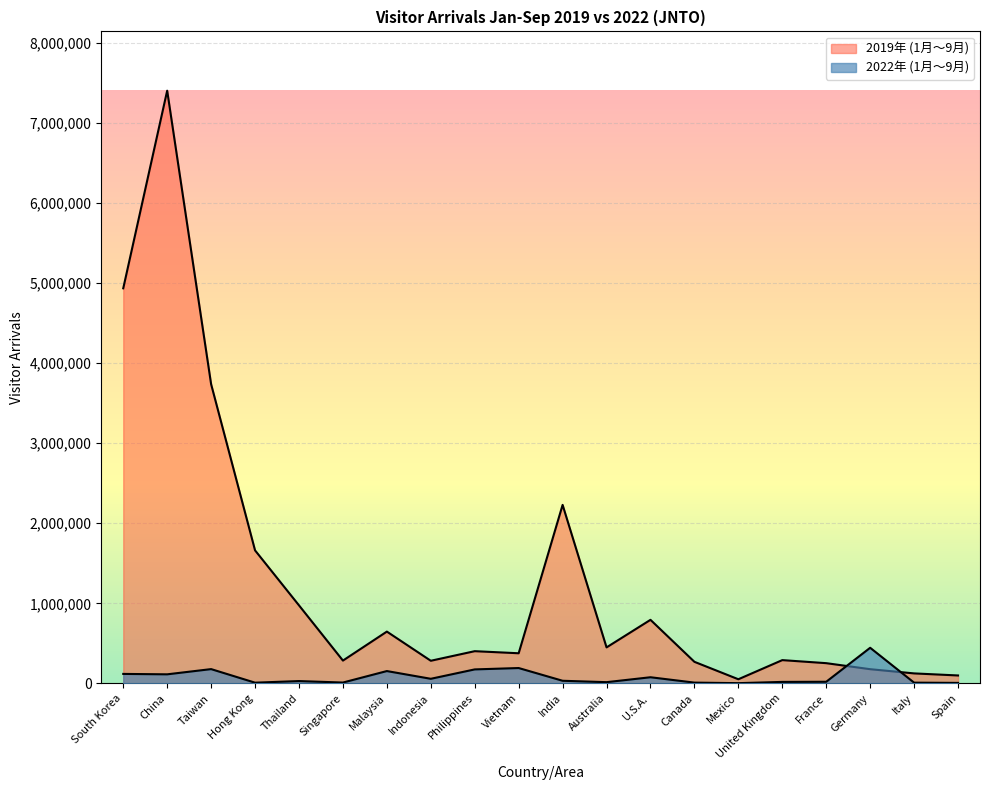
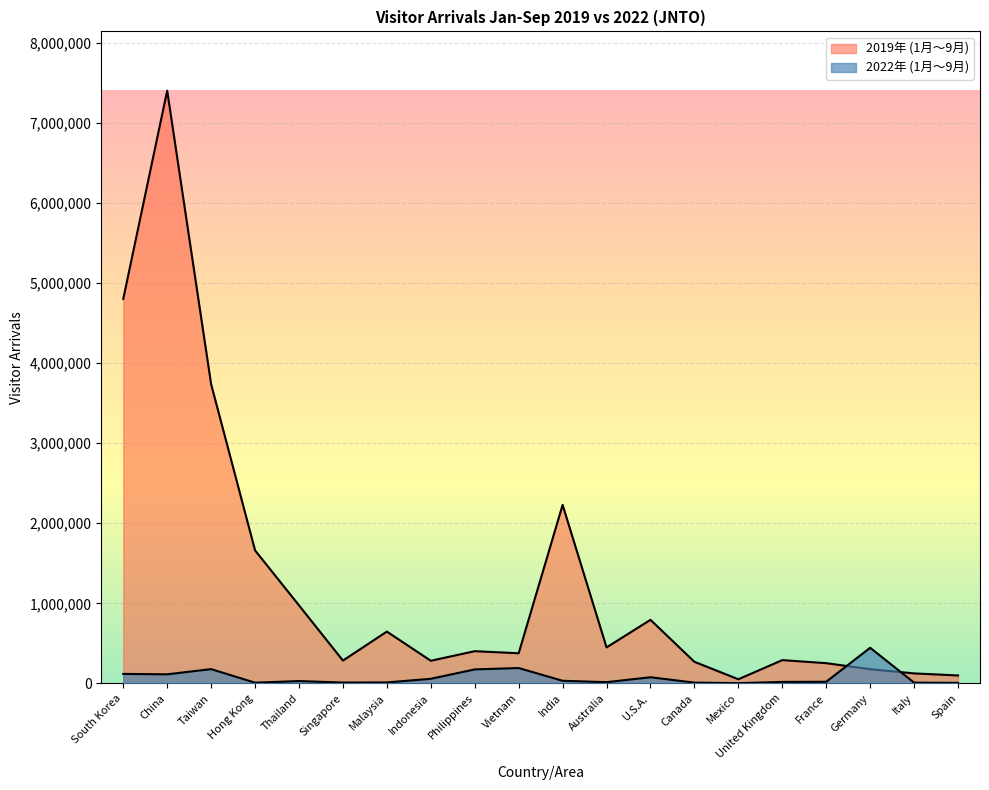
2019年 (1月～9月), South Korea: 4,900,000 -> 4,800,000
2022年 (1月～9月), Malaysia: 200,000 -> 0
